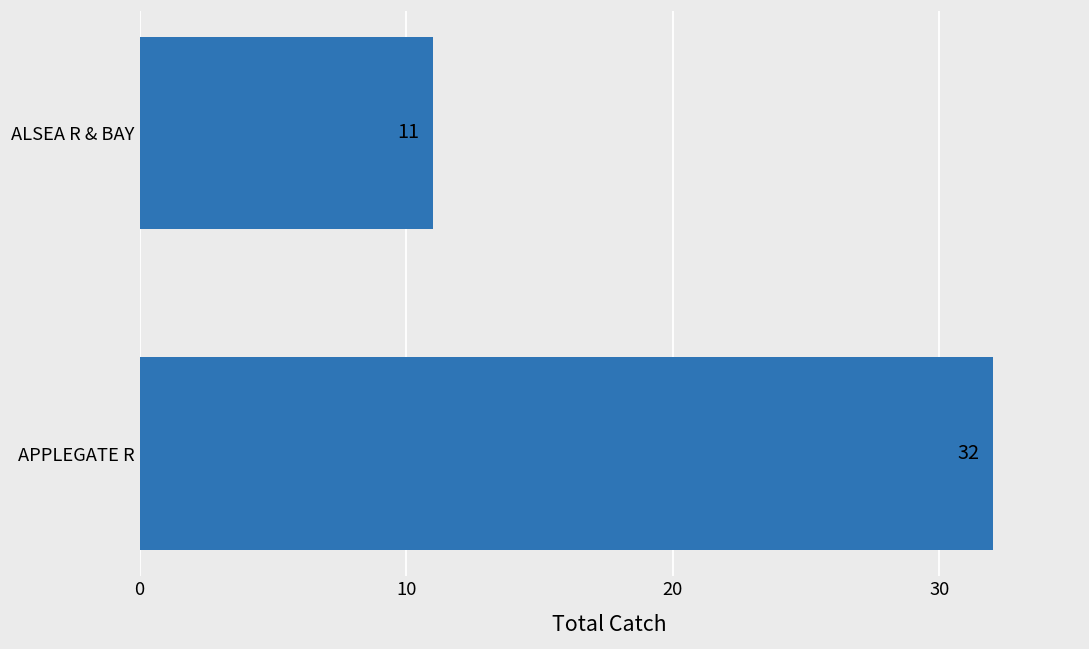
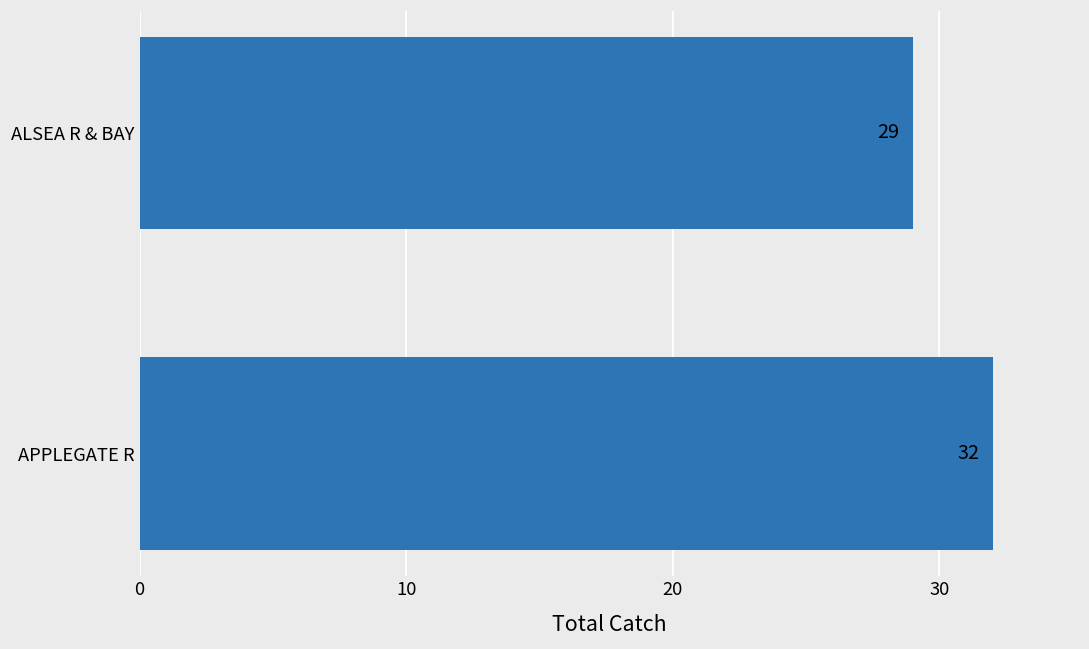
ALSEA R & BAY: 11 -> 29
